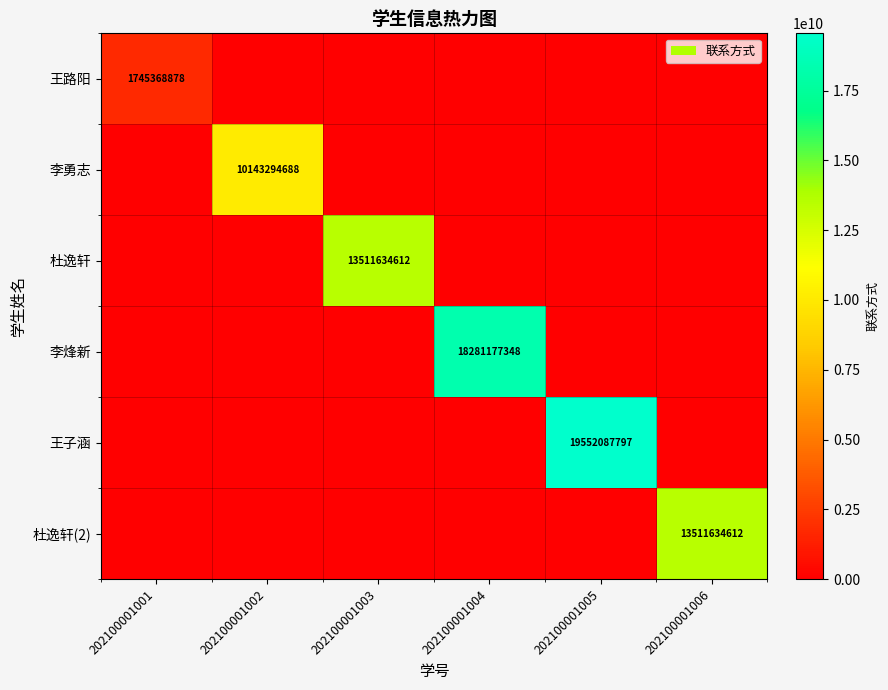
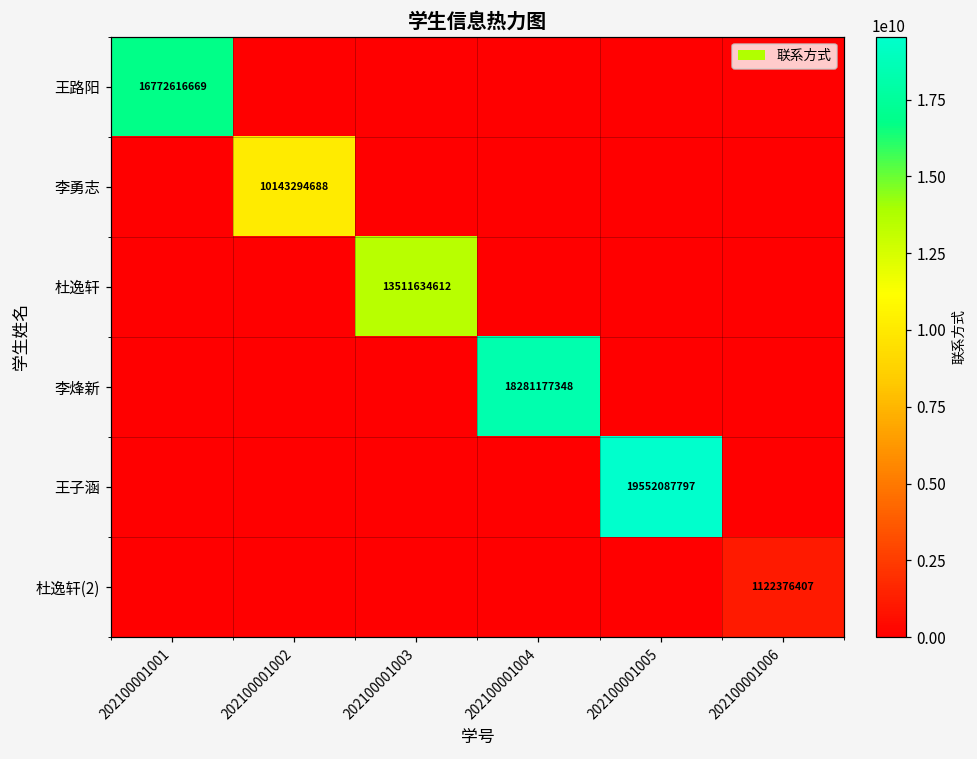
王路阳, 202100001001: 1745368878 -> 16772616669
杜逸轩(2), 202100001006: 13511634612 -> 1122376407
